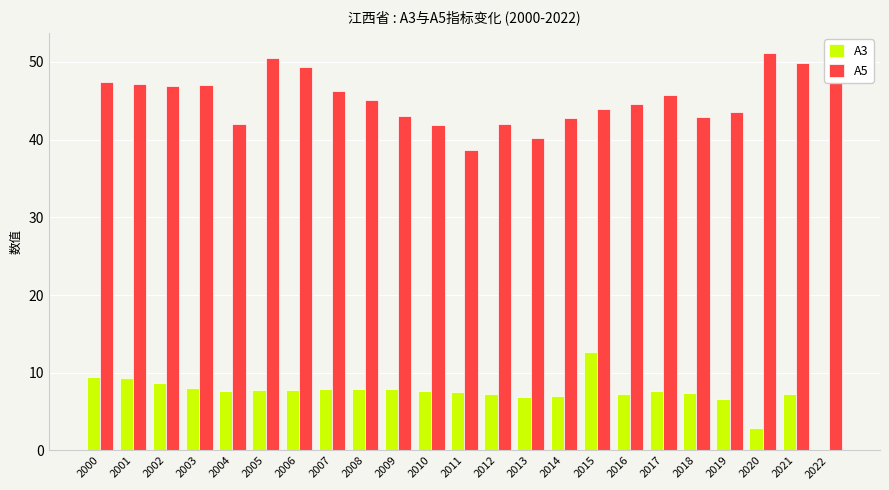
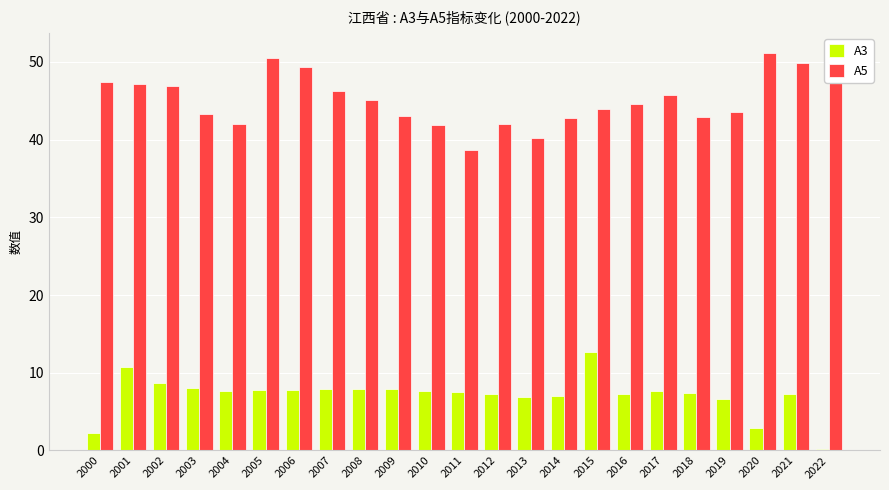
A3, 2000: 9 -> 2
A3, 2001: 9 -> 11
A5, 2003: 47 -> 43
